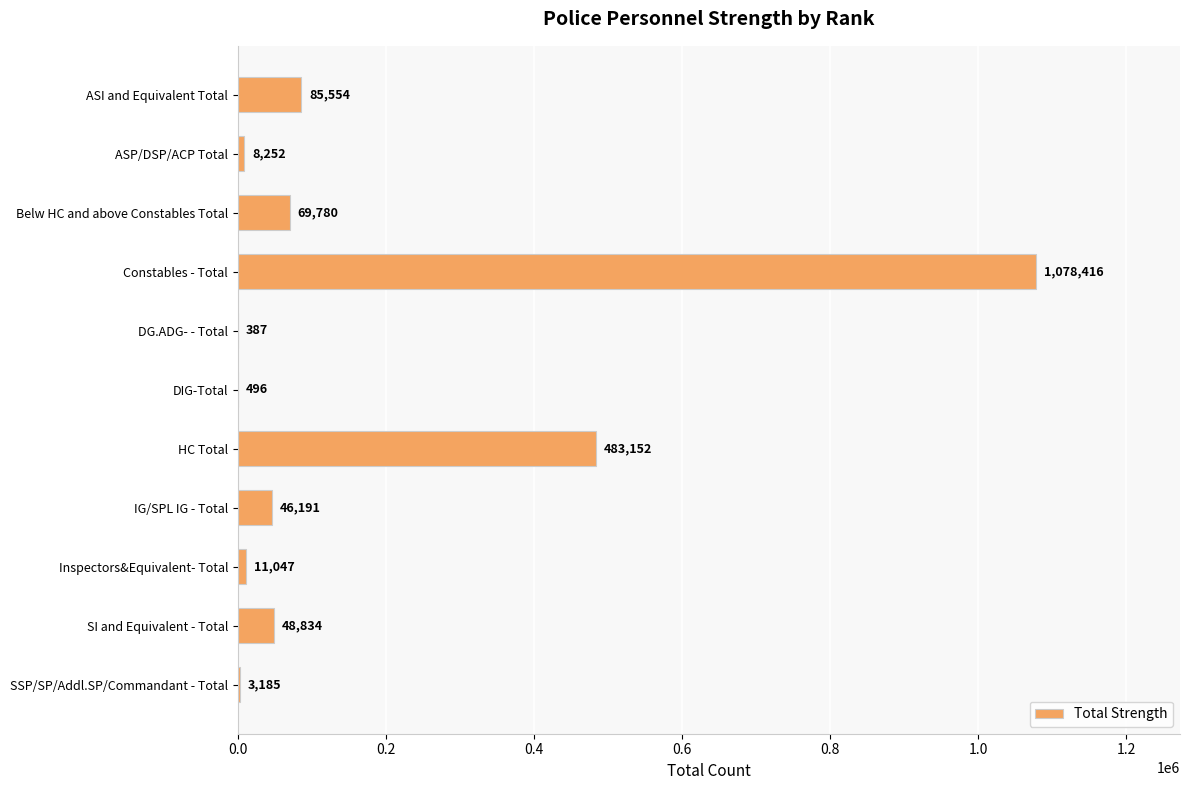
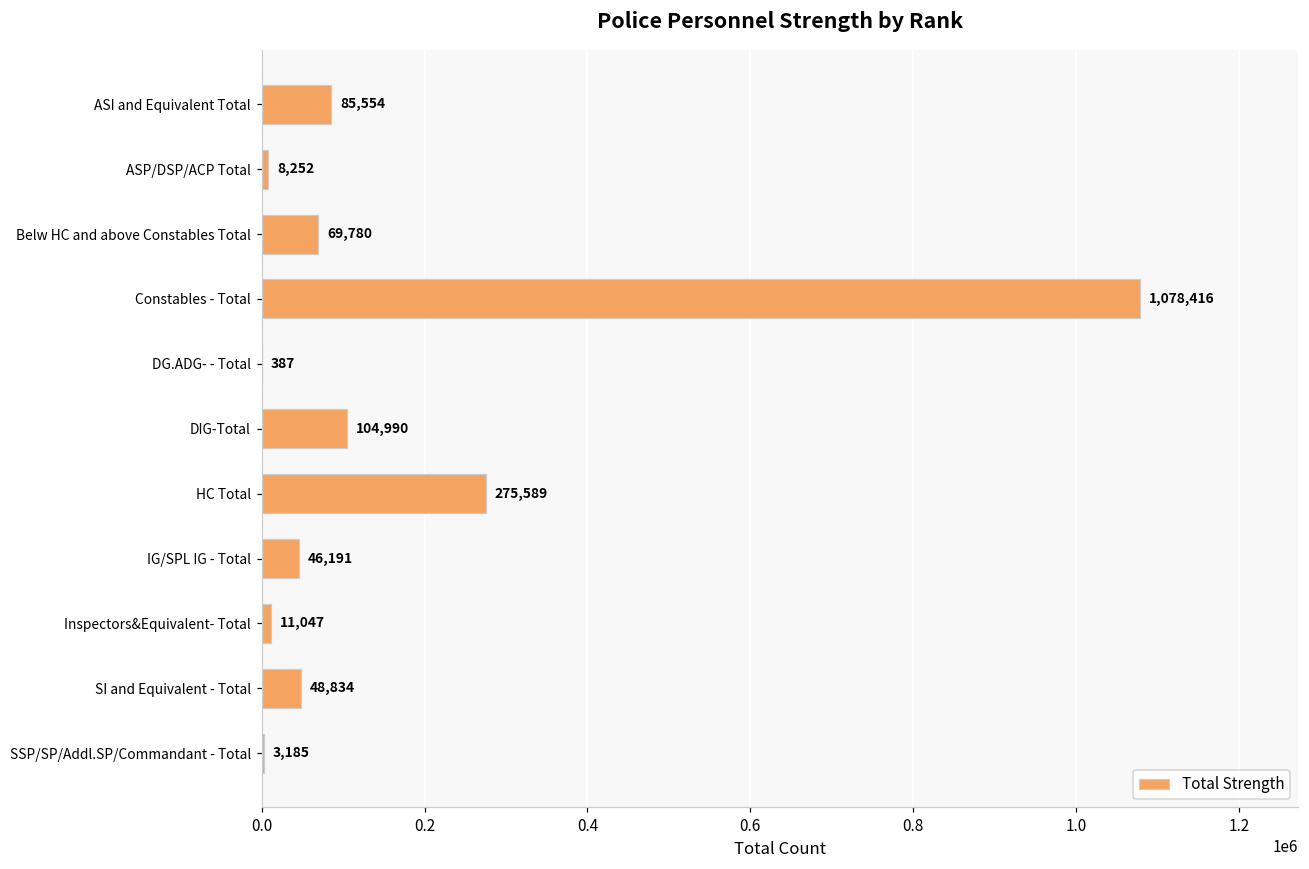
DIG-Total: 496 -> 104,990
HC Total: 483,152 -> 275,589
